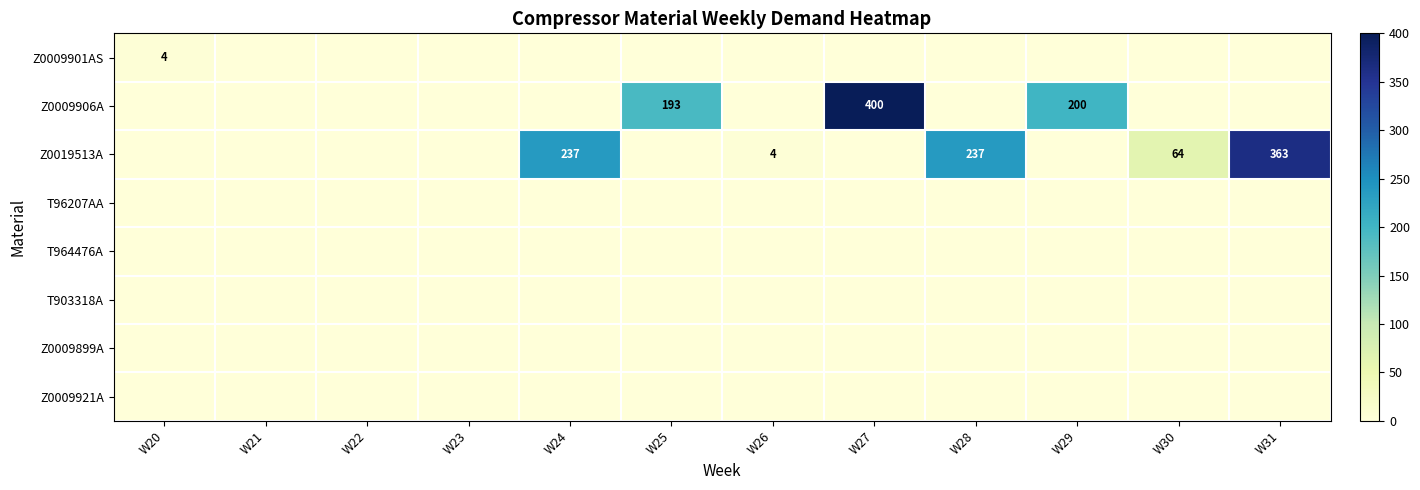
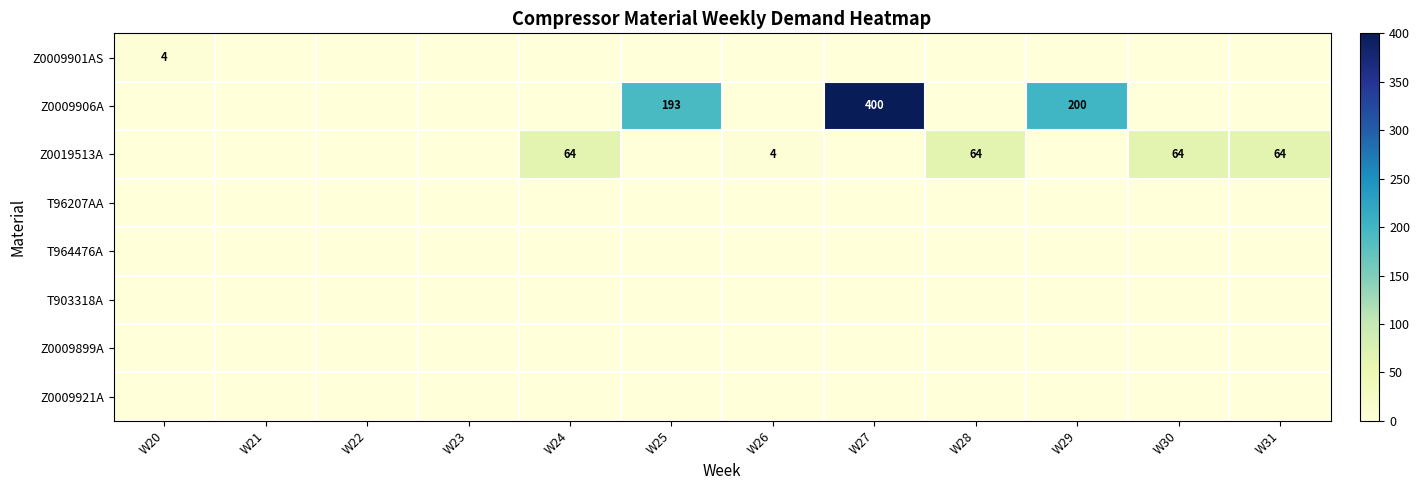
Z0019513A, W24: 237 -> 64
Z0019513A, W28: 237 -> 64
Z0019513A, W31: 363 -> 64
